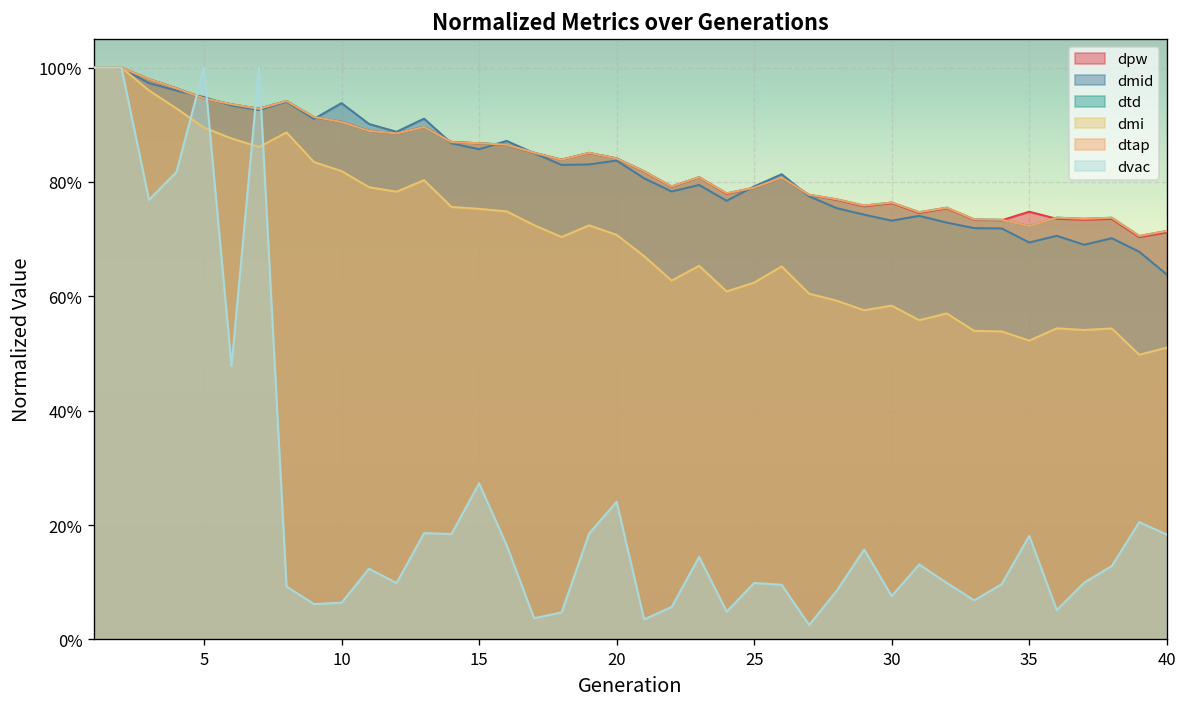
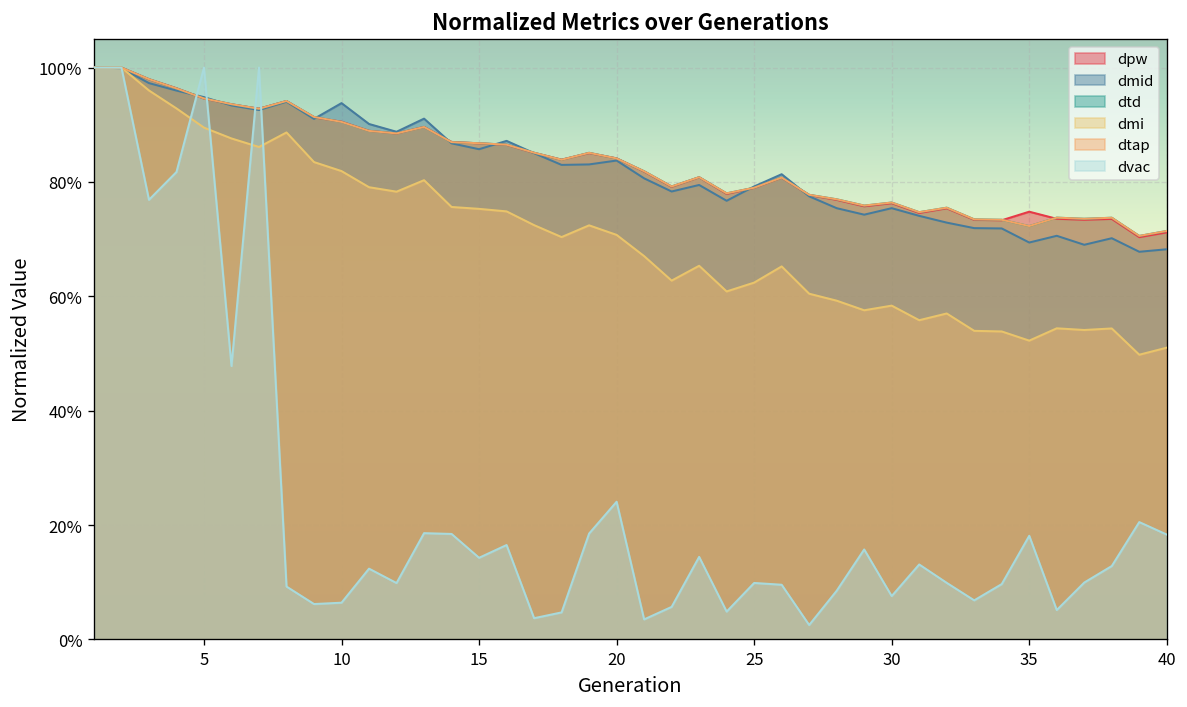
dvac, 15: 27% -> 14%
dmid, 30: 73% -> 75%
dmid, 40: 64% -> 68%
